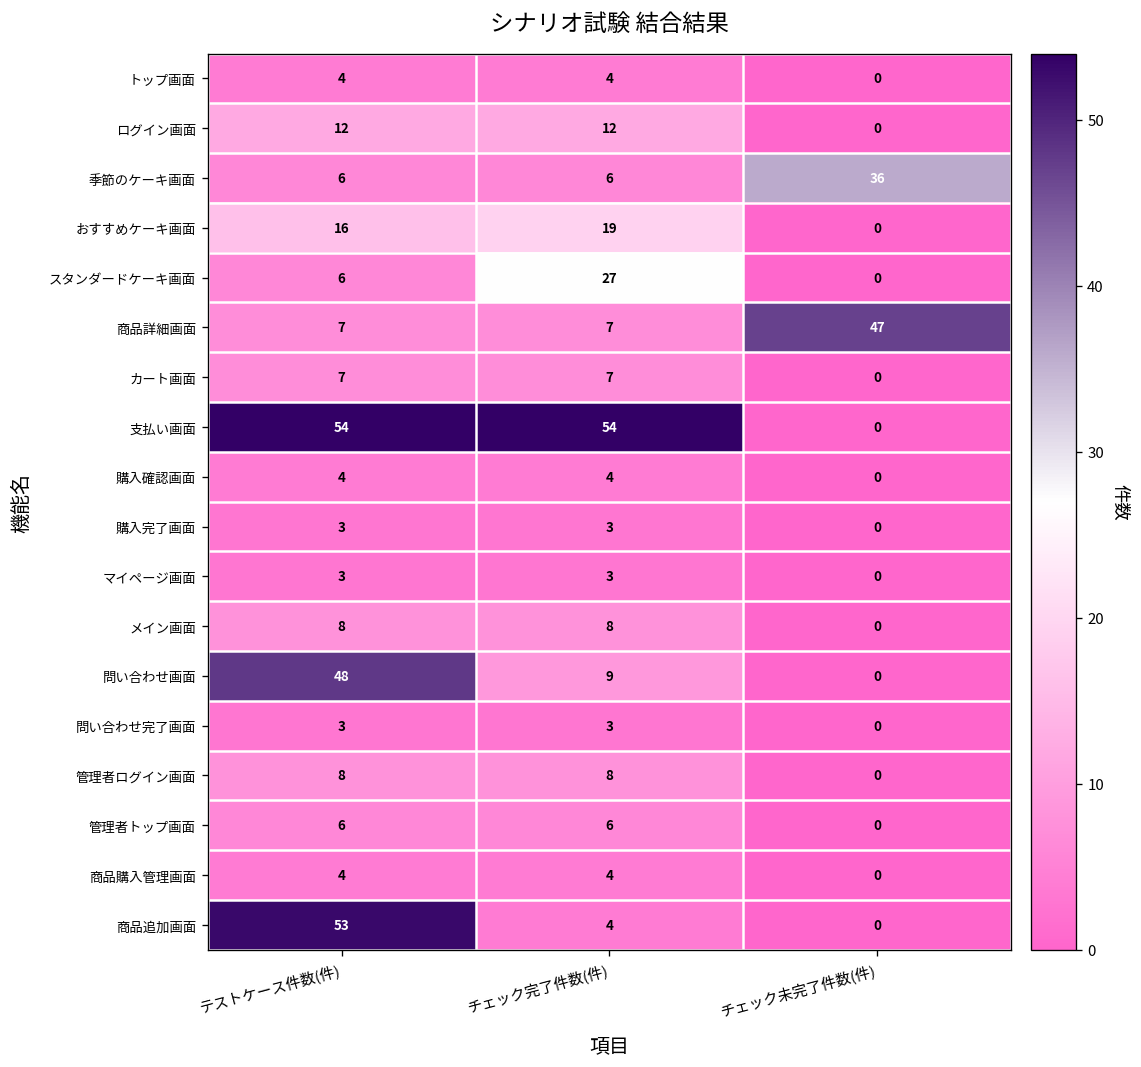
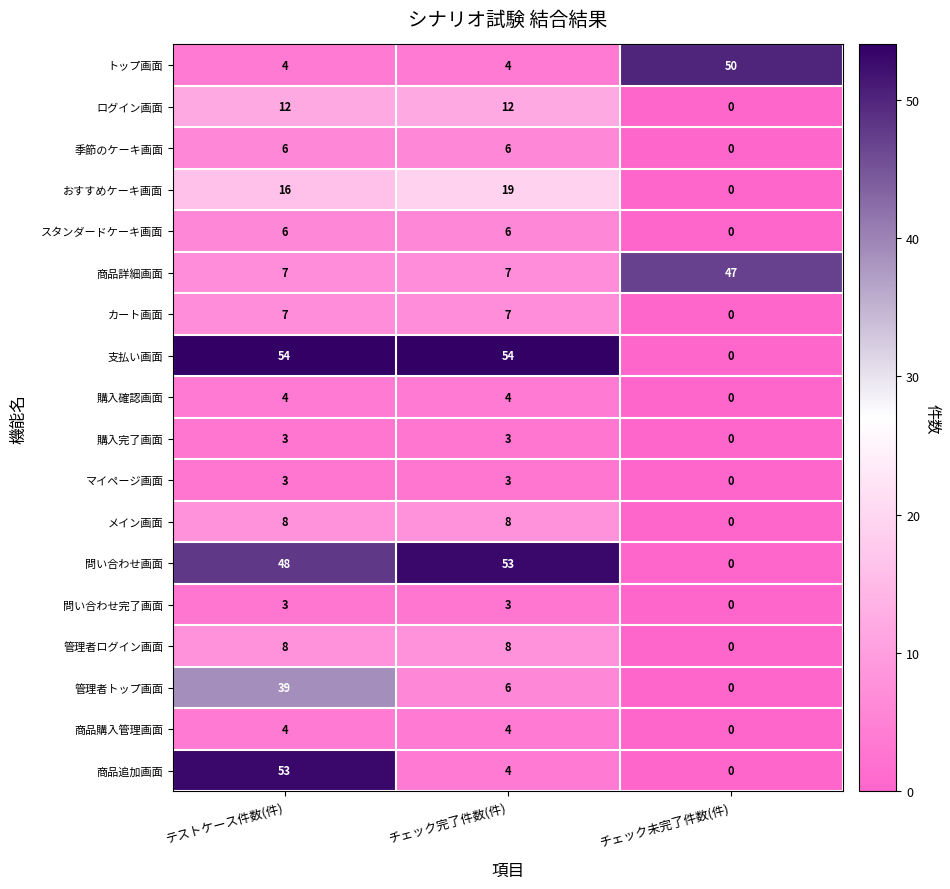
トップ画面, チェック未完了件数(件): 0 -> 50
季節のケーキ画面, チェック未完了件数(件): 36 -> 0
スタンダードケーキ画面, チェック完了件数(件): 27 -> 6
問い合わせ画面, チェック完了件数(件): 9 -> 53
管理者トップ画面, テストケース件数(件): 6 -> 39
